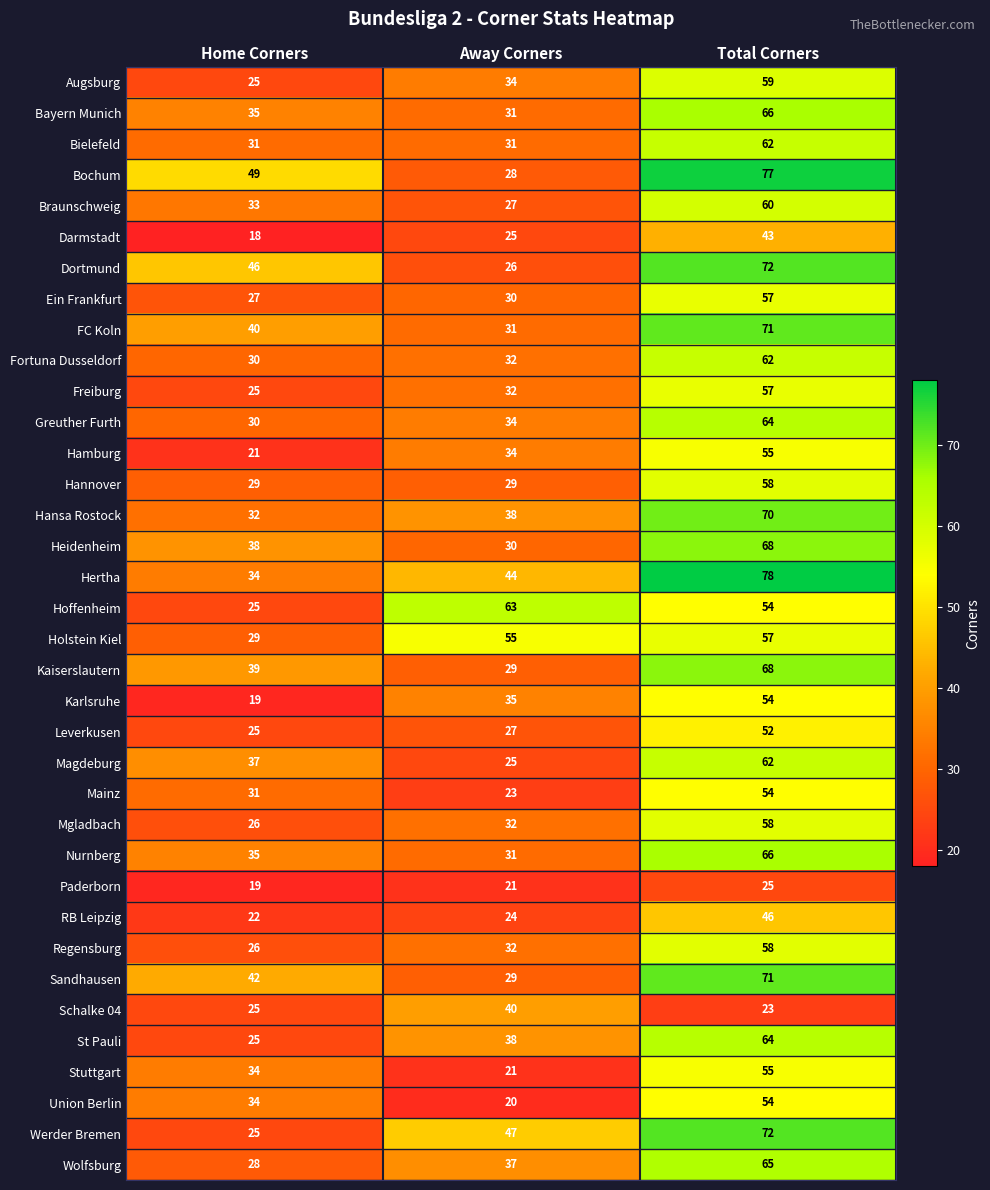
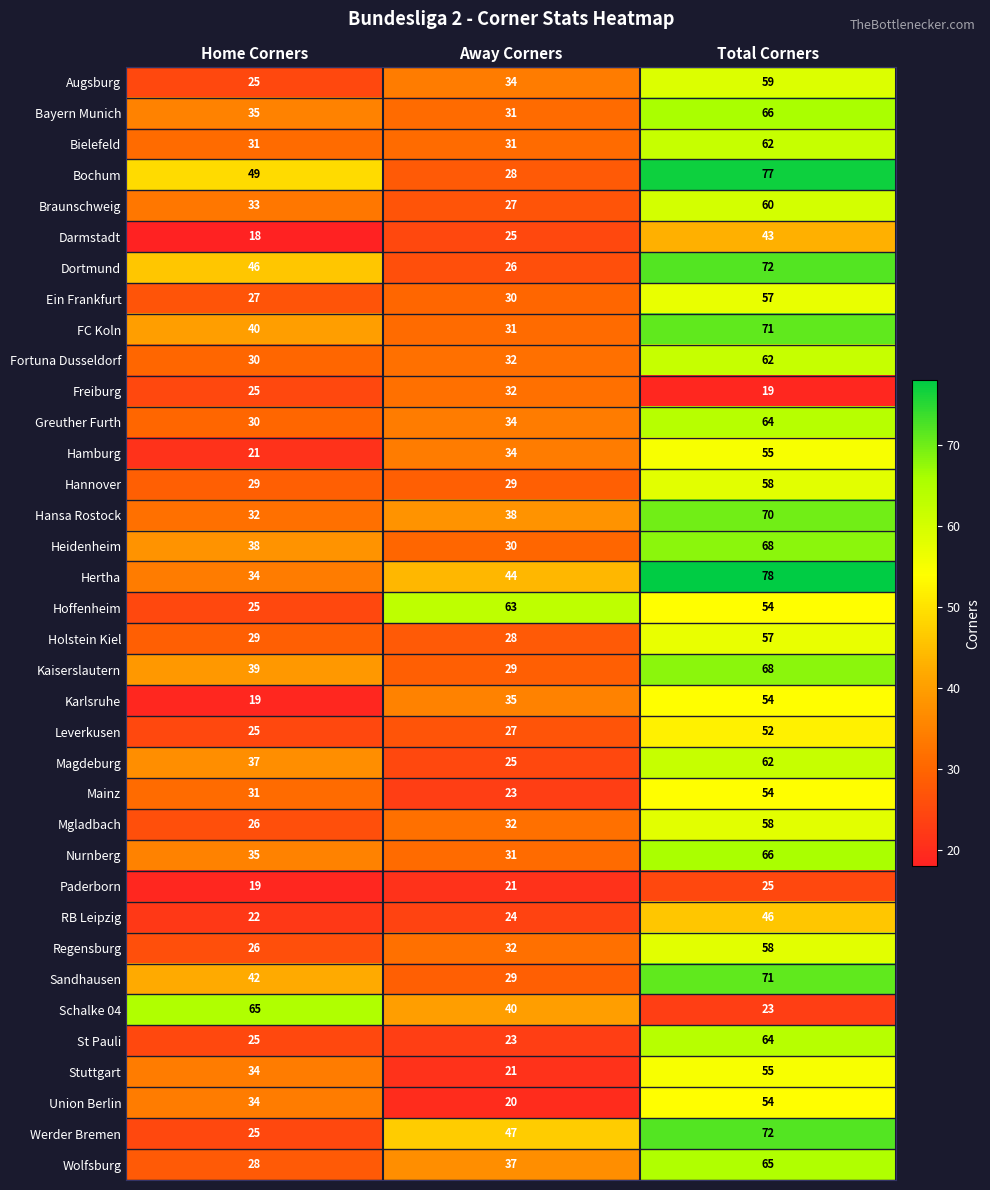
Freiburg, Total Corners: 57 -> 19
Holstein Kiel, Away Corners: 55 -> 28
Schalke 04, Home Corners: 25 -> 65
St Pauli, Away Corners: 38 -> 23
